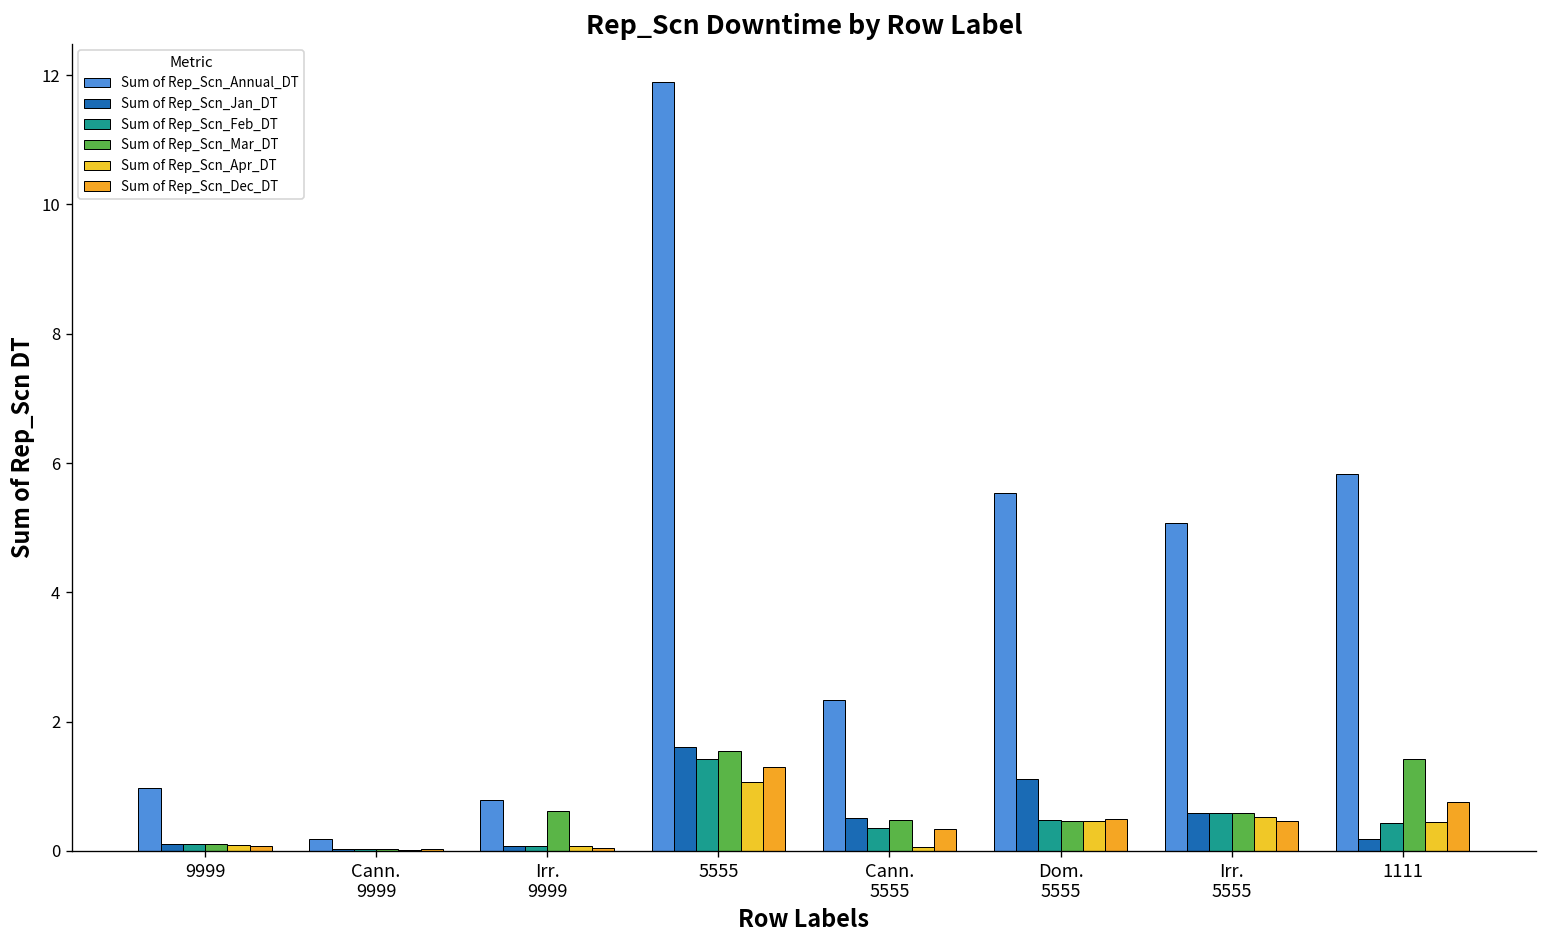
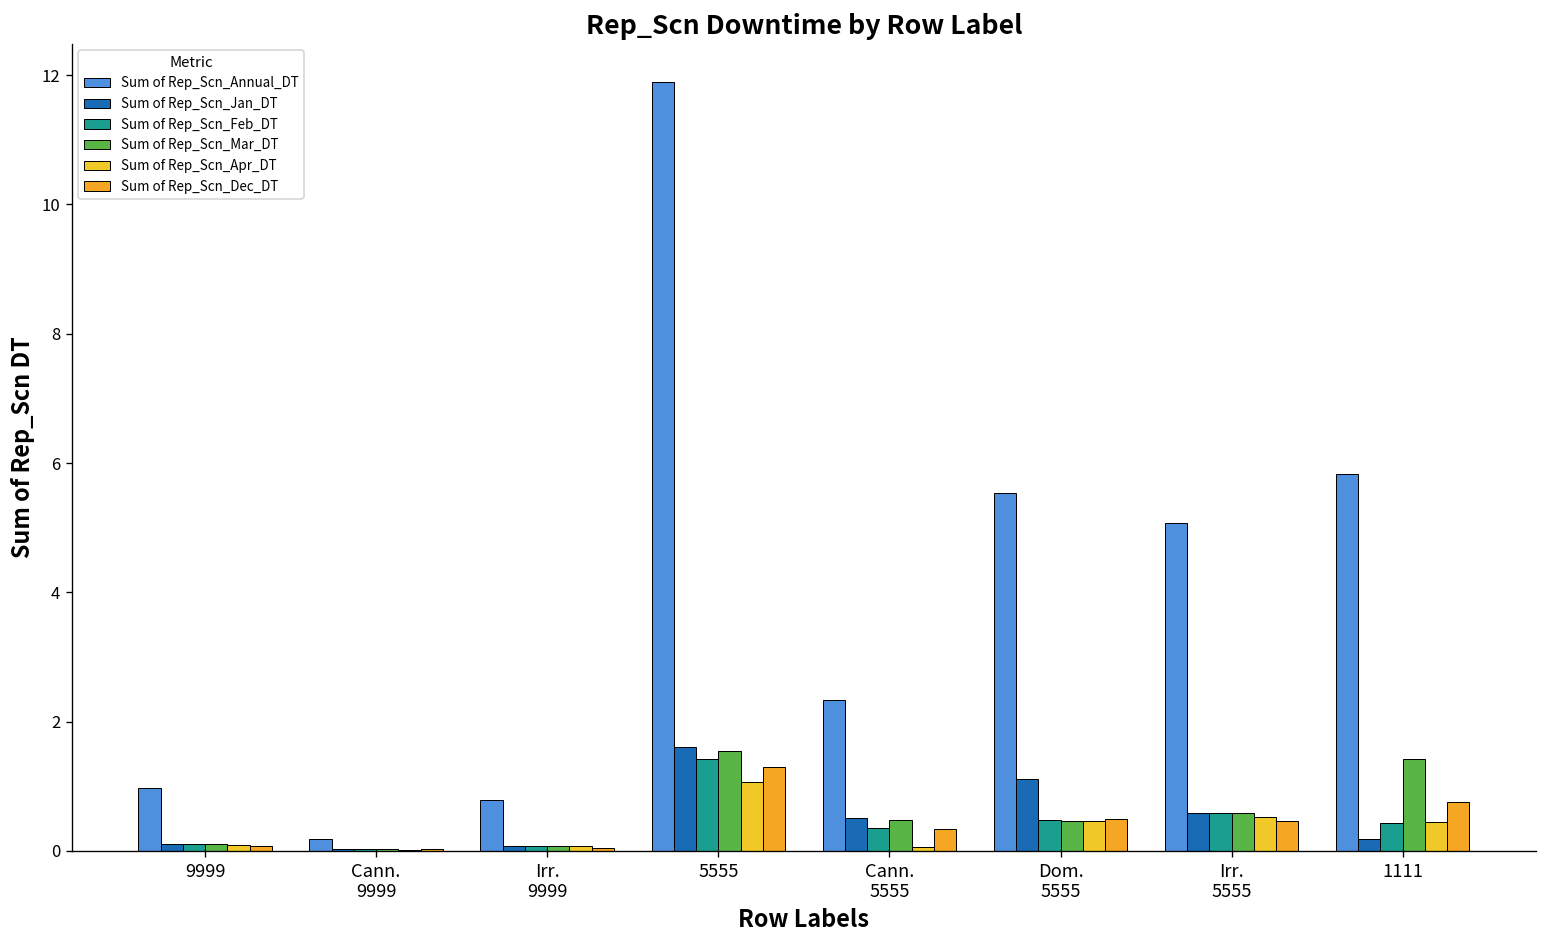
Sum of Rep_Scn_Mar_DT, Irr. 9999: 0.6 -> 0.1
